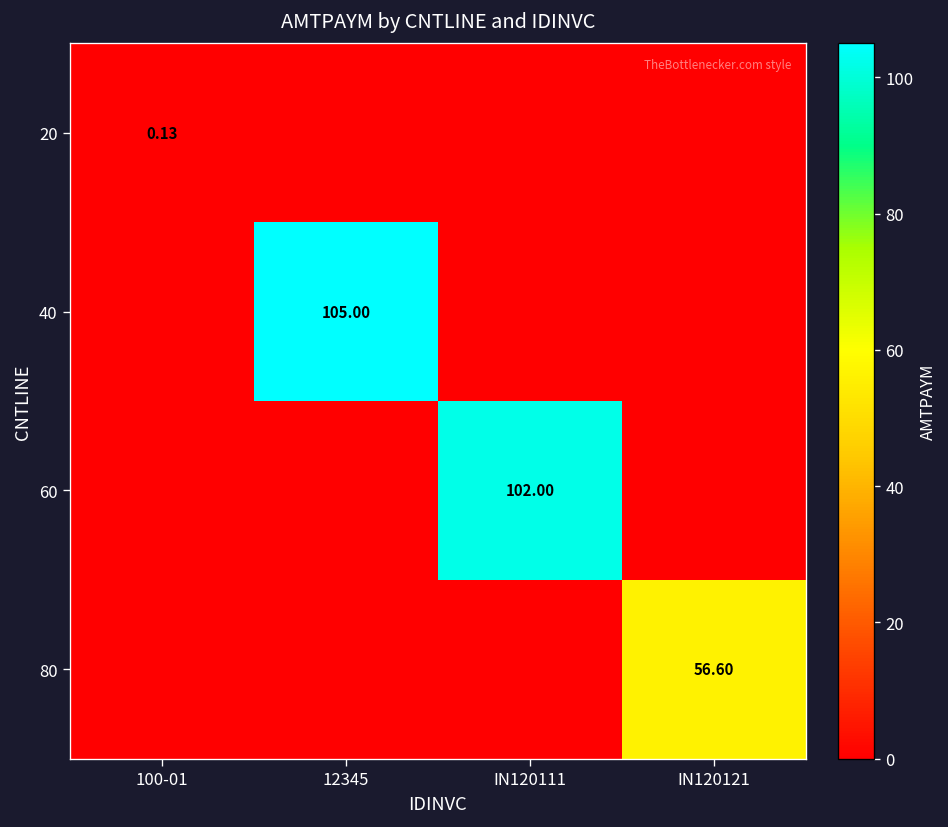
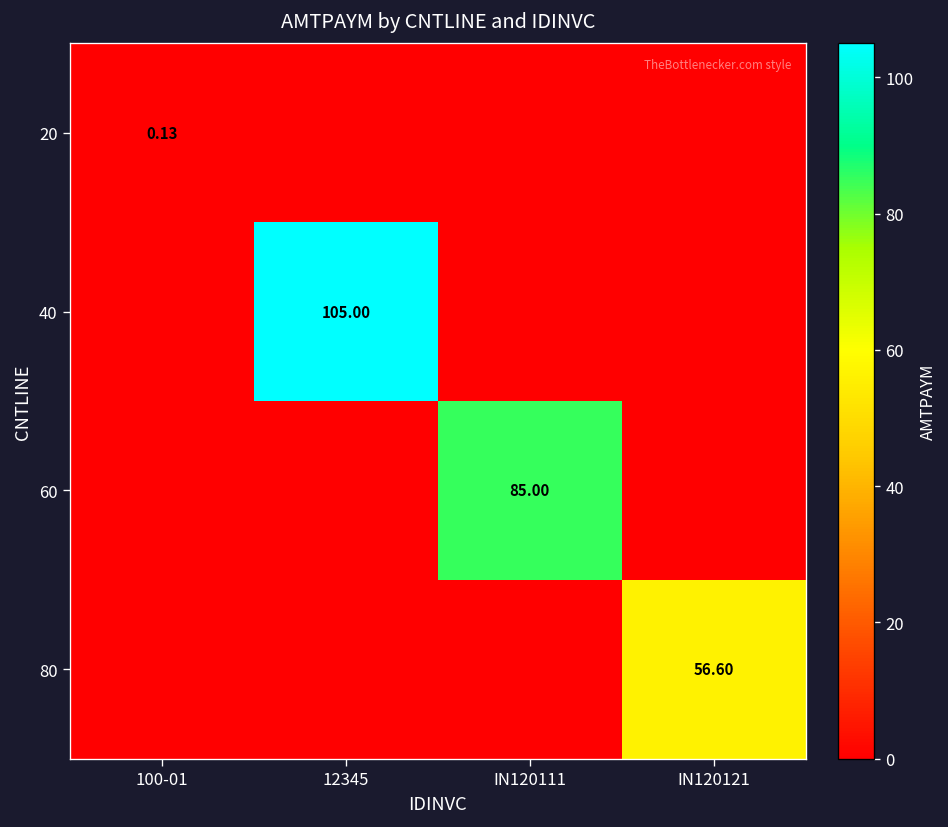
60, IN120111: 102.00 -> 85.00
